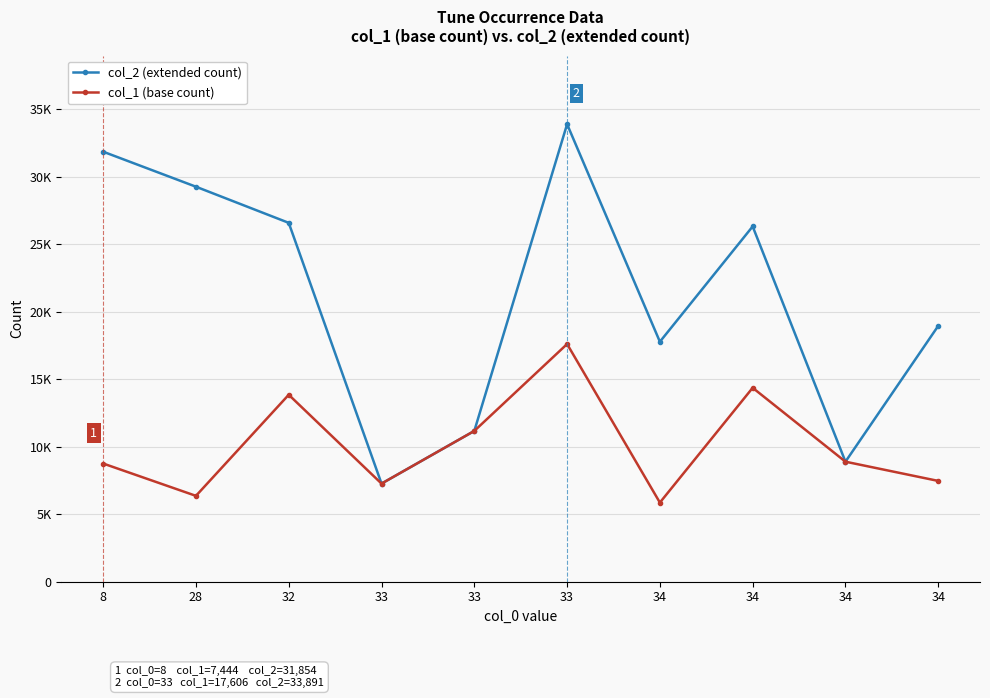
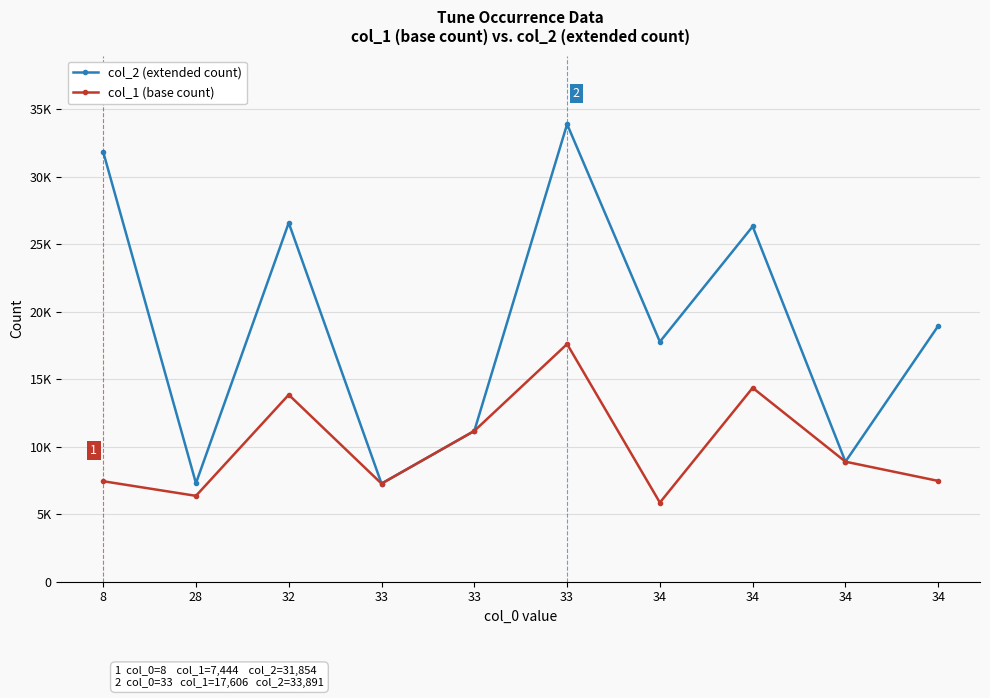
col_1 (base count), 8: 8800 -> 7400
col_2 (extended count), 28: 29300 -> 7300
